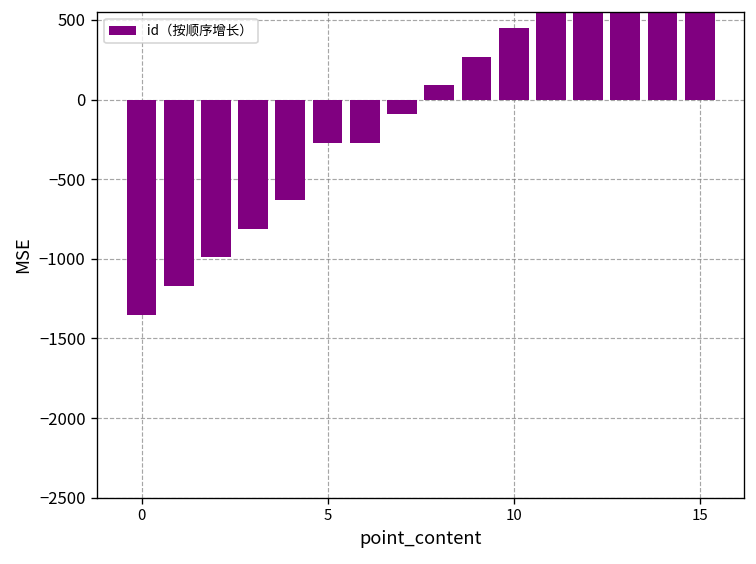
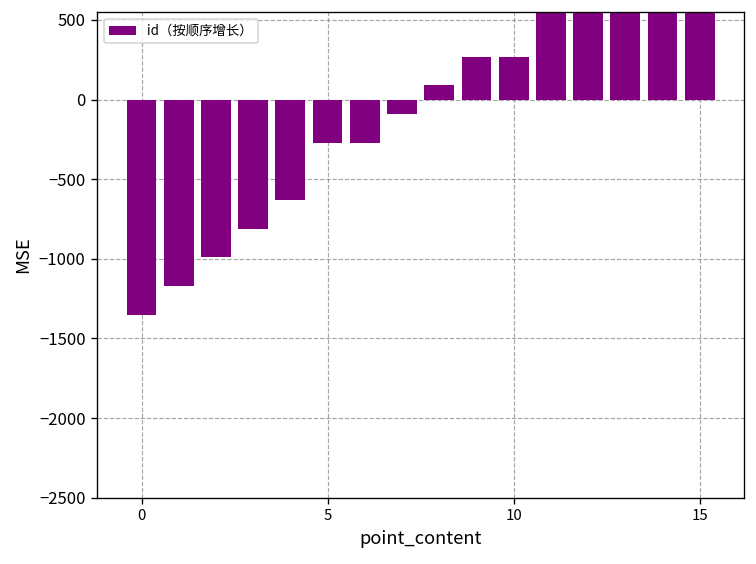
10: 450 -> 270
